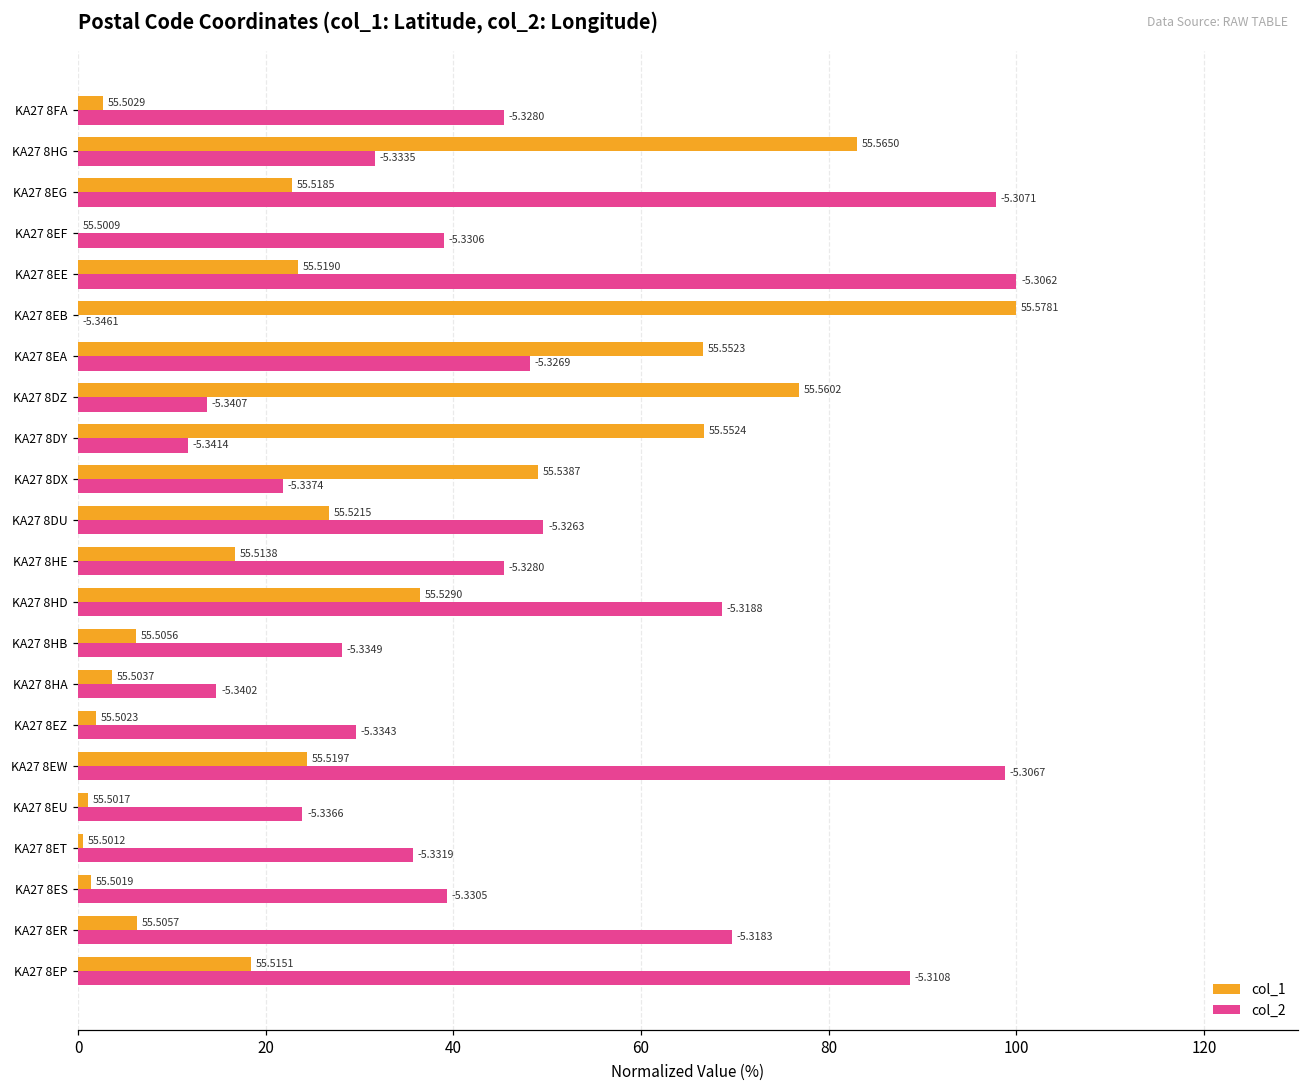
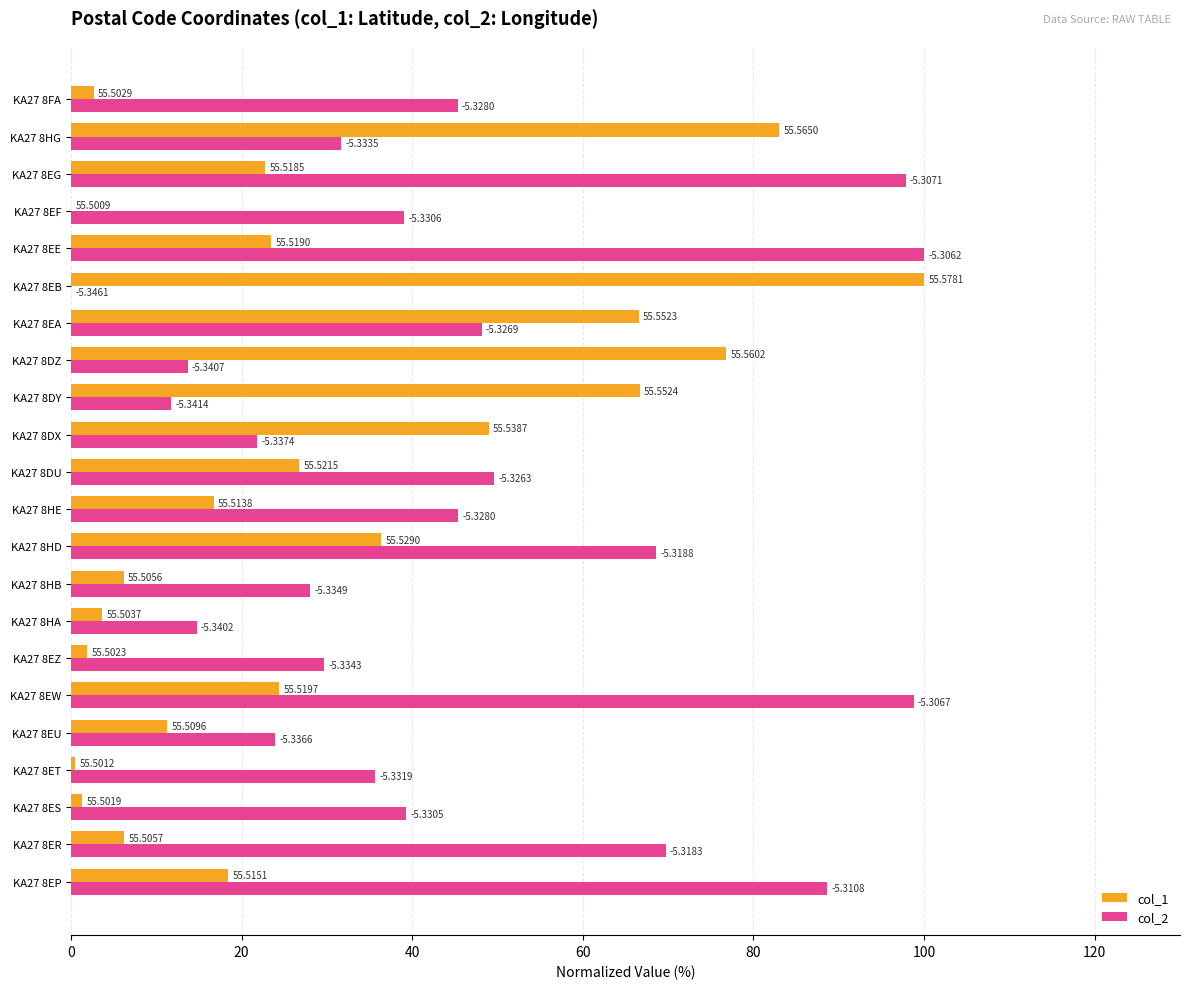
col_1, KA27 8EU: 55.5017 -> 55.5096
